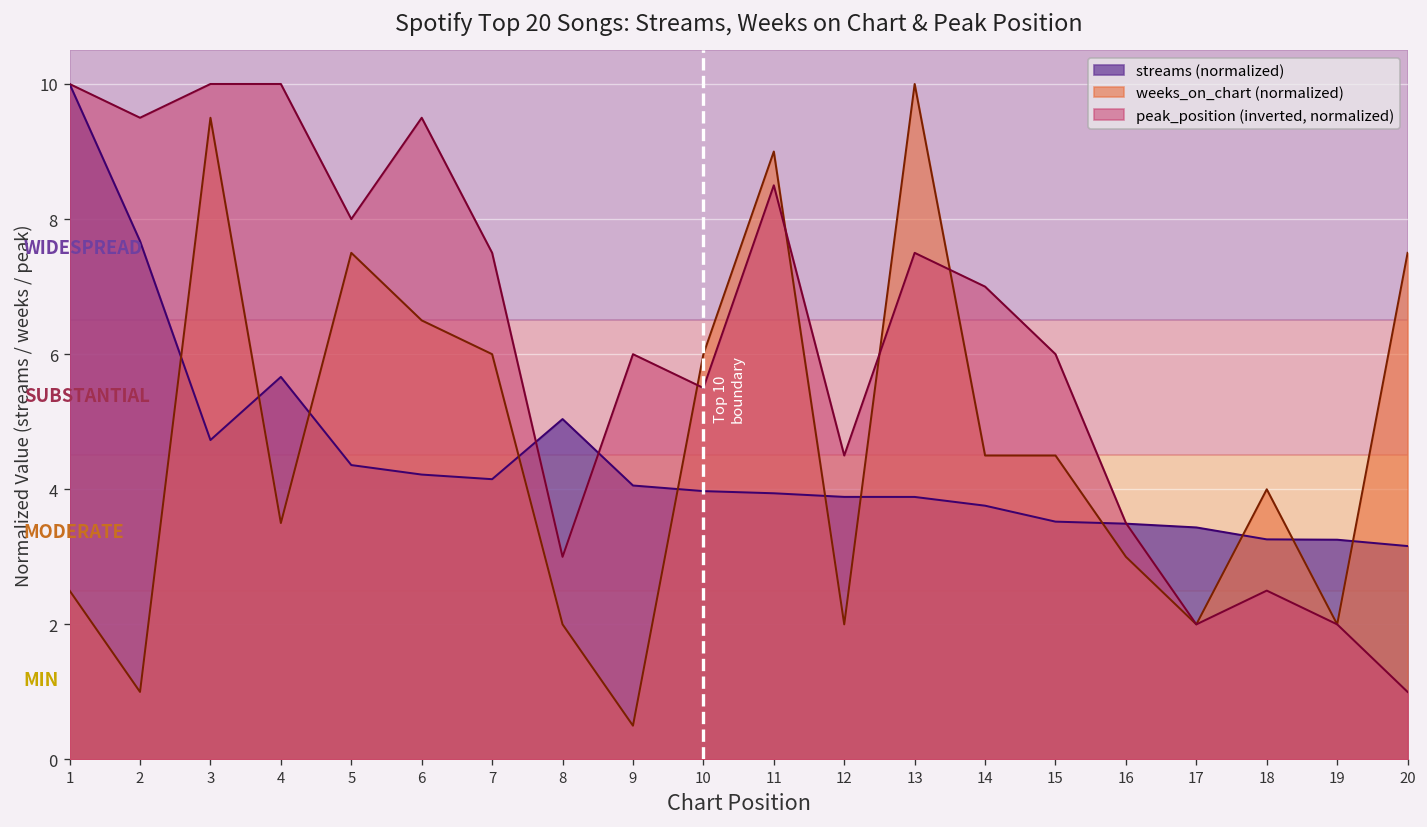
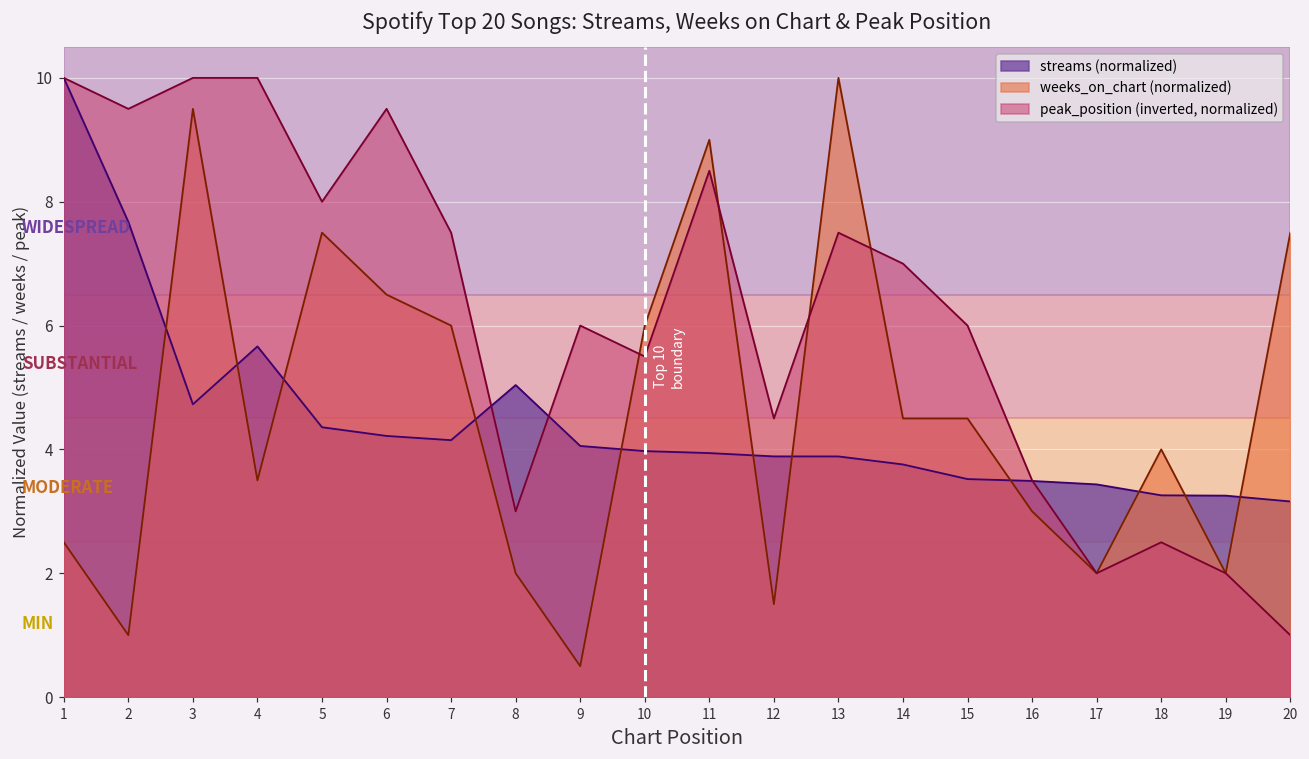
weeks_on_chart (normalized), 12: 2.0 -> 1.5
